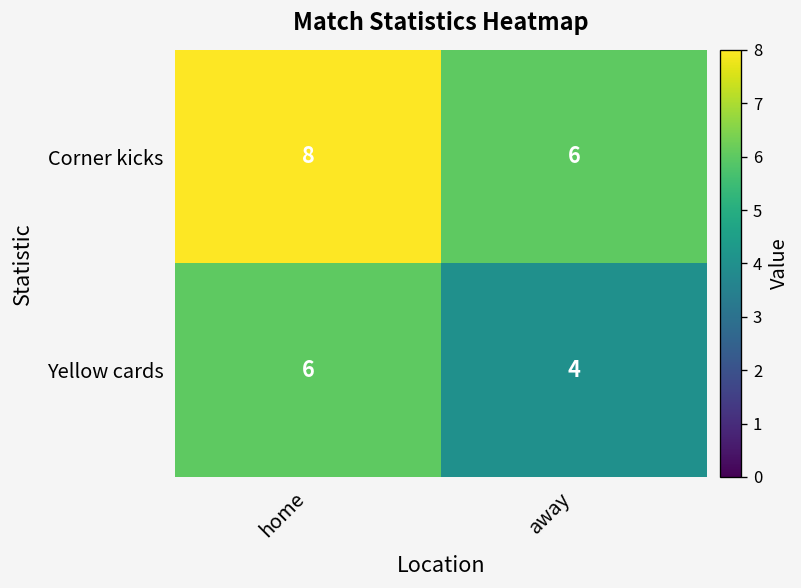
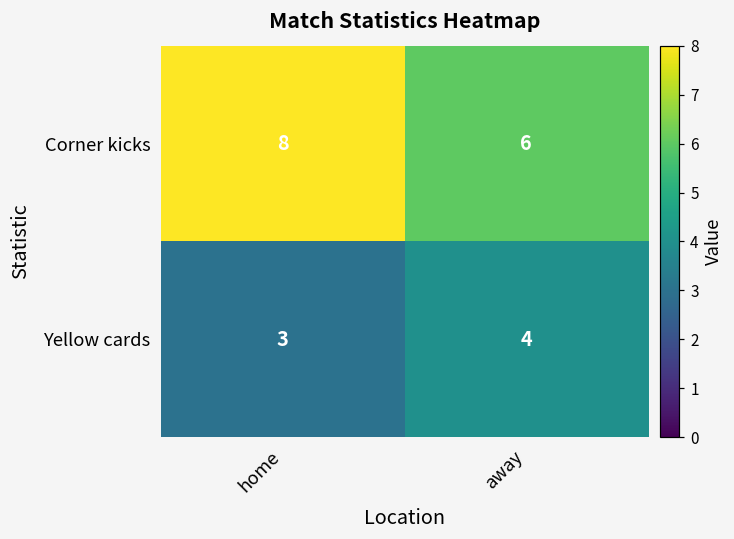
Yellow cards, home: 6 -> 3
